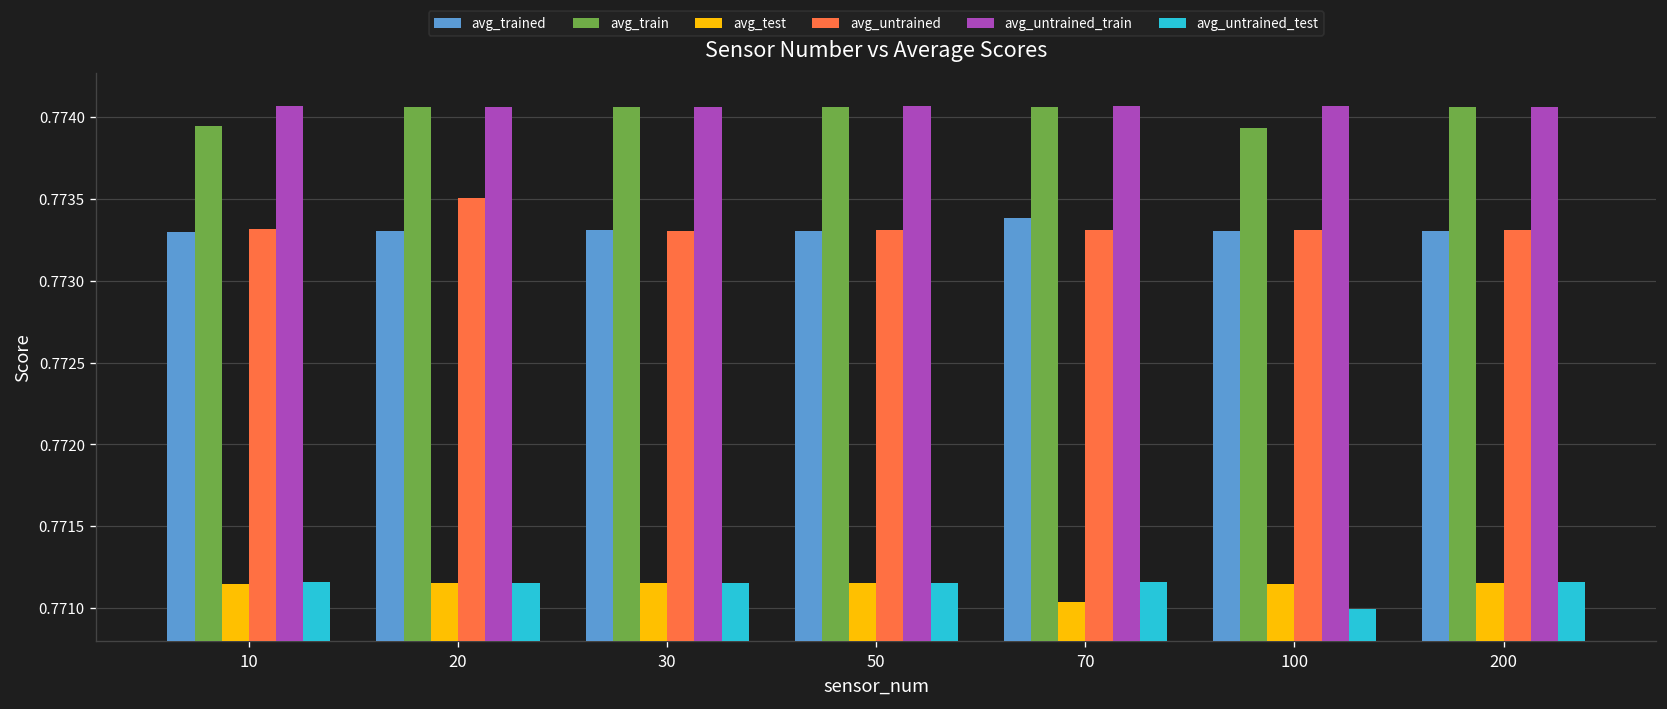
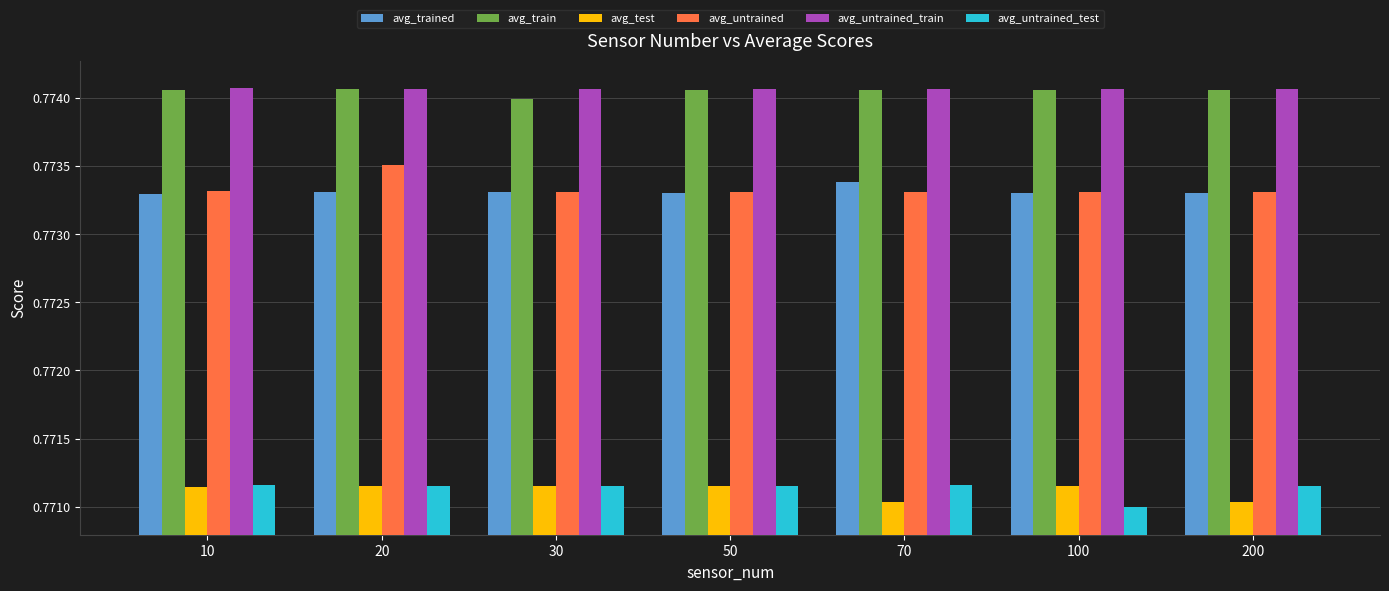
avg_train, 10: 0.77395 -> 0.77405
avg_train, 30: 0.77406 -> 0.77399
avg_train, 100: 0.77393 -> 0.77406
avg_test, 200: 0.77115 -> 0.77104
